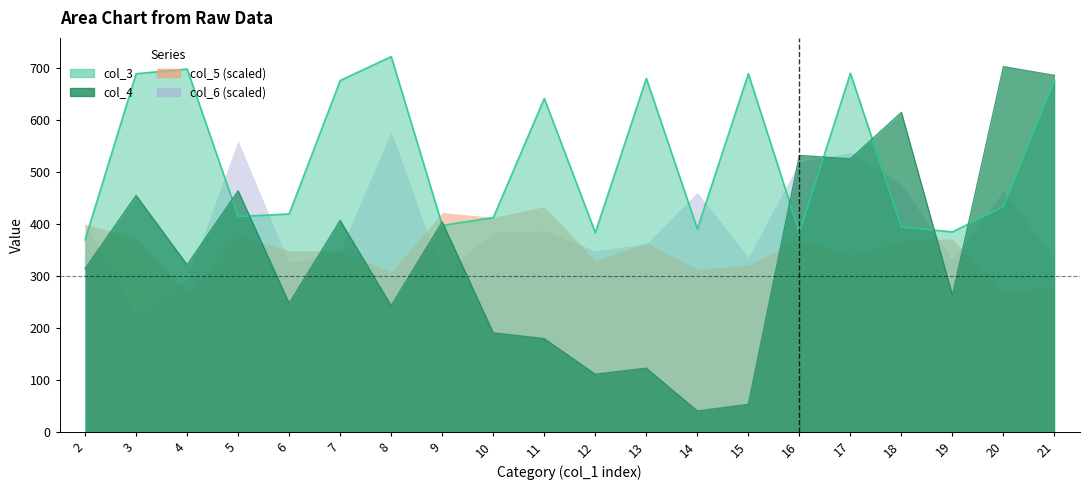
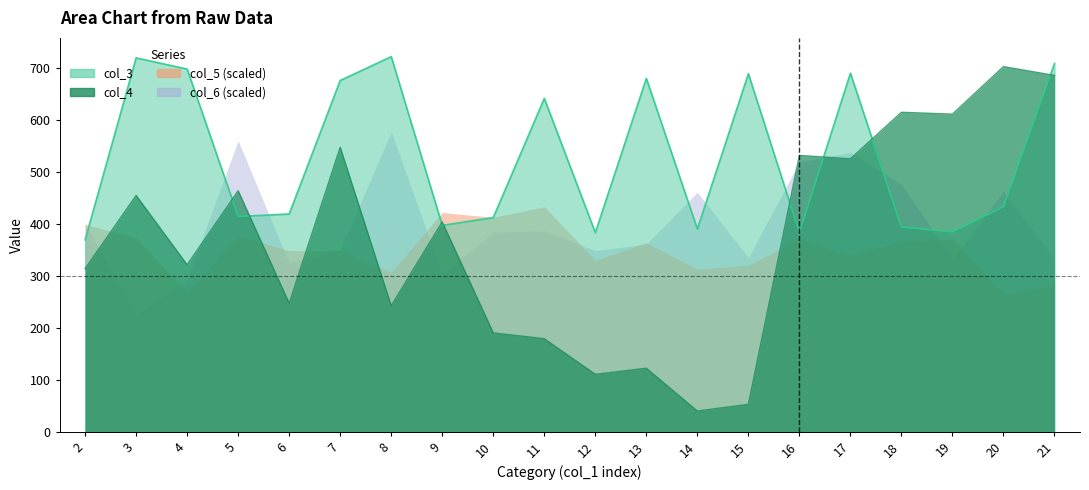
col_3, 3: 690 -> 720
col_4, 7: 410 -> 550
col_4, 19: 260 -> 610
col_3, 21: 680 -> 710
